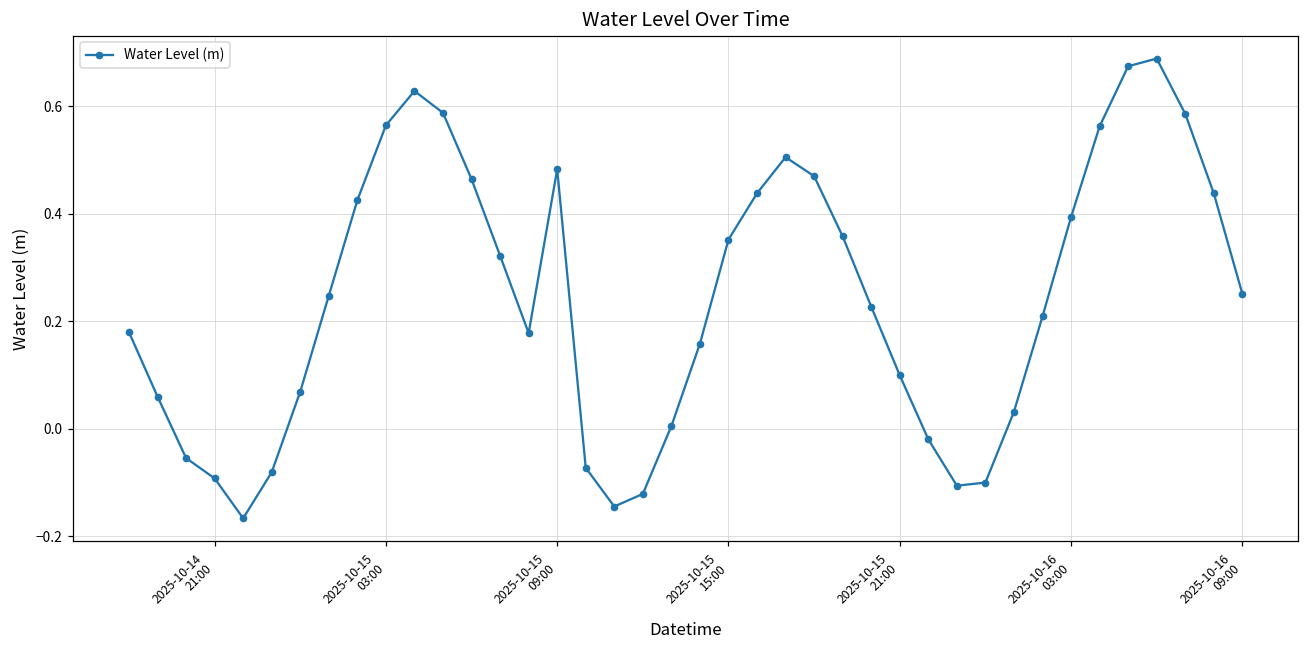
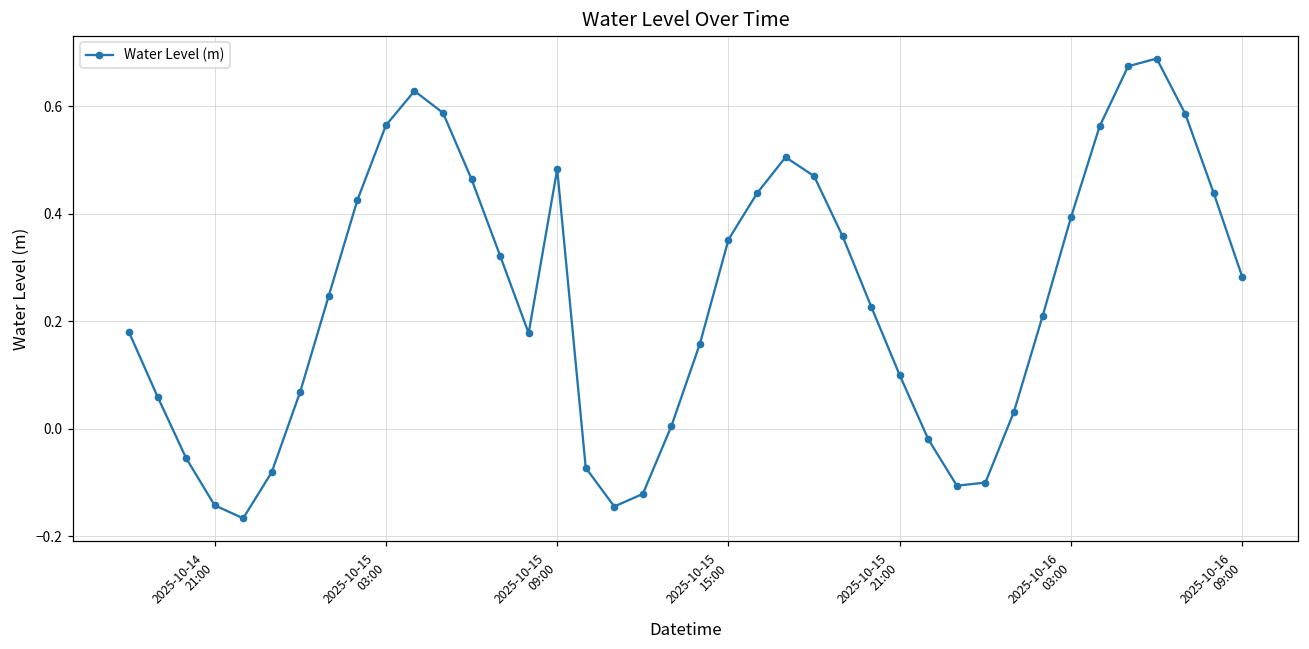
2025-10-14 21:00: -0.09 -> -0.14
2025-10-16 09:00: 0.25 -> 0.28
